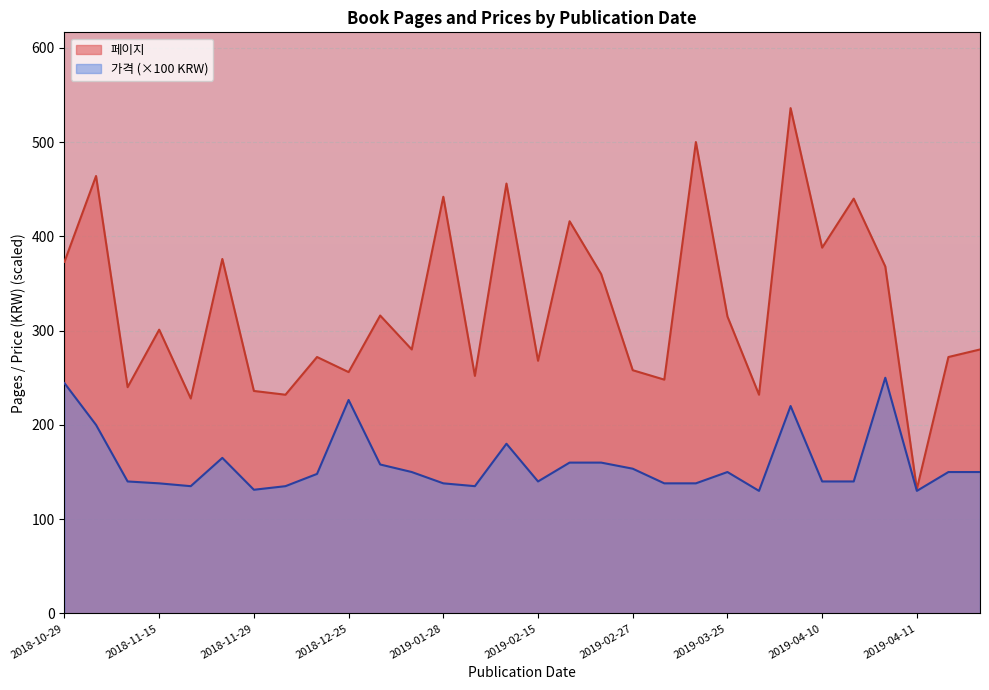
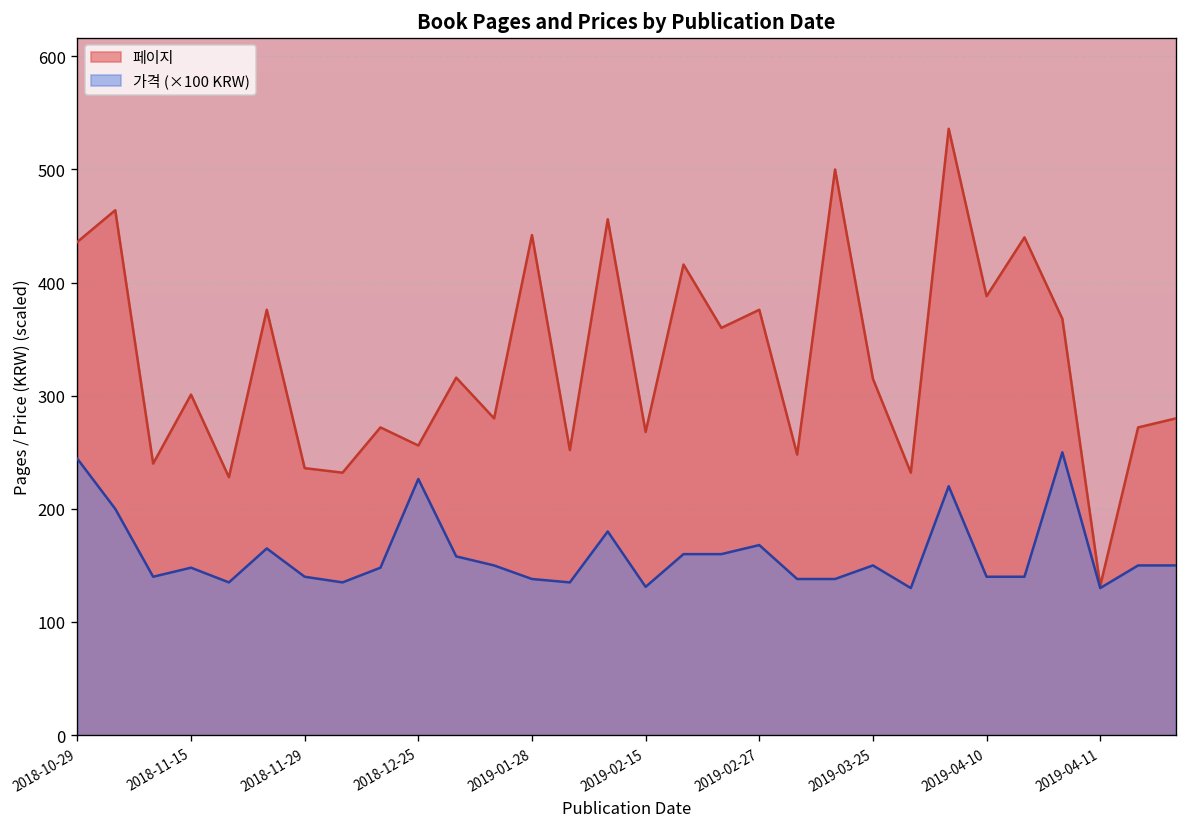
페이지, 2018-10-29: 370 -> 440
가격 (×100 KRW), 2018-11-15: 140 -> 150
가격 (×100 KRW), 2018-11-29: 130 -> 140
가격 (×100 KRW), 2019-02-15: 140 -> 130
페이지, 2019-02-27: 260 -> 380
가격 (×100 KRW), 2019-02-27: 150 -> 170
